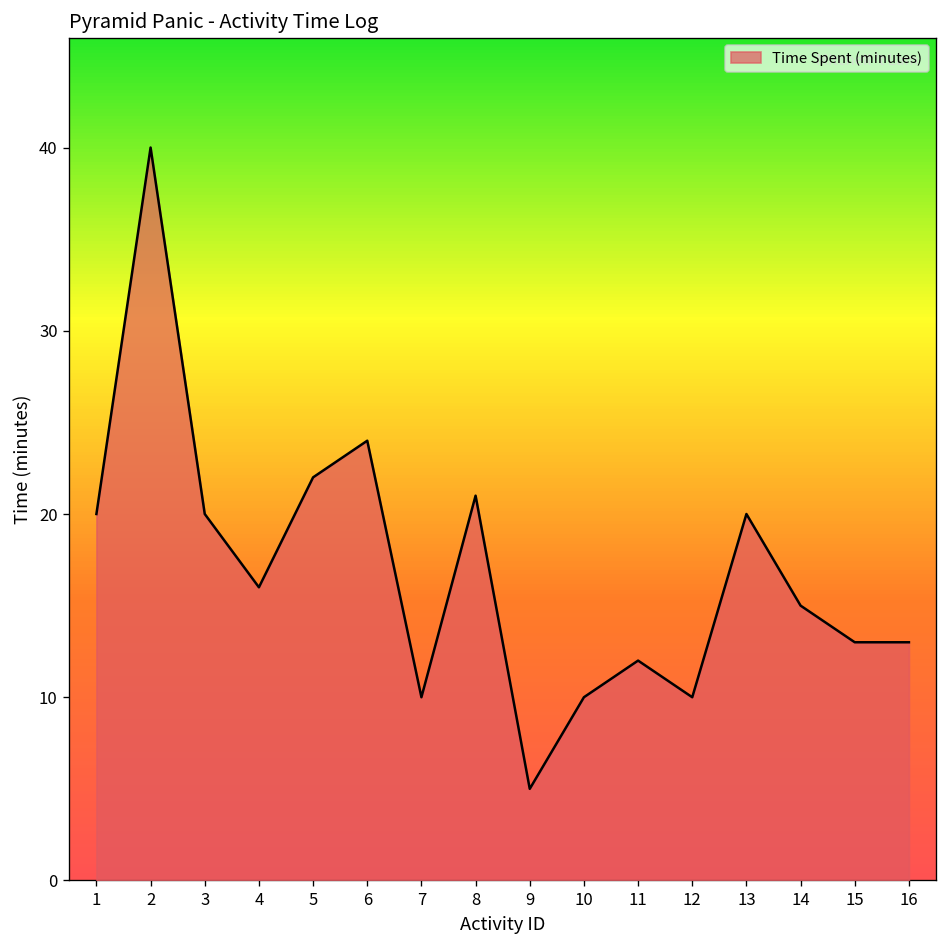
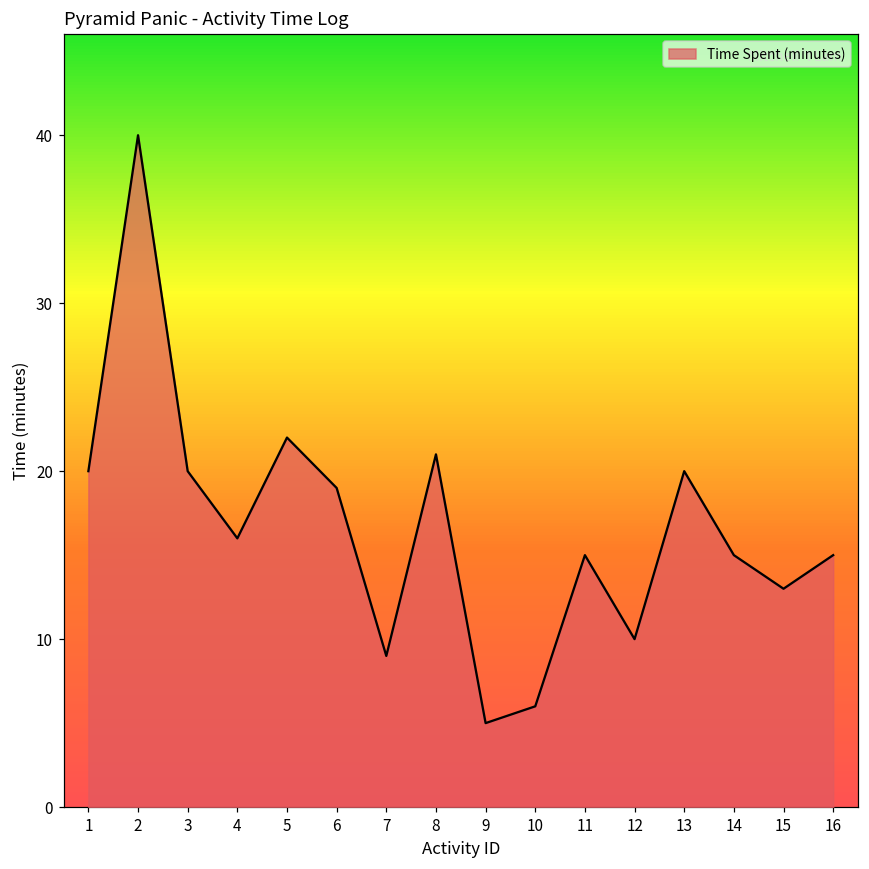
6: 24 -> 19
7: 10 -> 9
10: 10 -> 6
11: 12 -> 15
16: 13 -> 15
